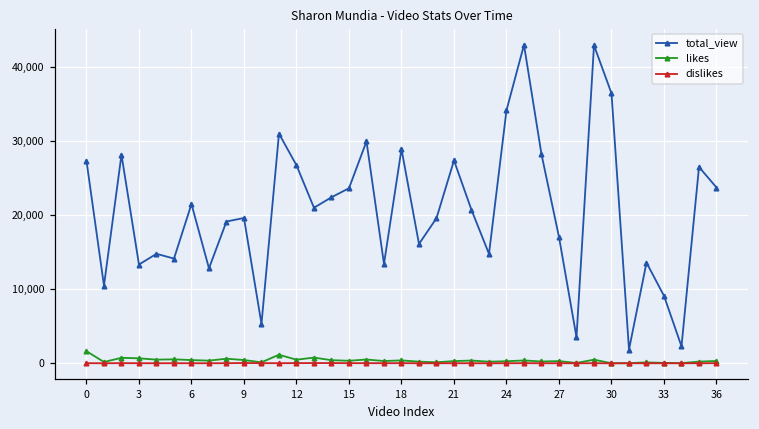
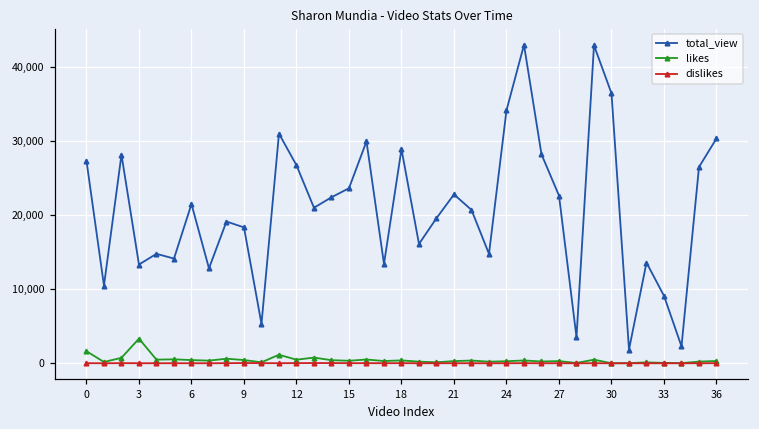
likes, 3: 1,000 -> 3,000
total_view, 9: 20,000 -> 18,000
total_view, 21: 27,000 -> 23,000
total_view, 27: 17,000 -> 23,000
total_view, 36: 24,000 -> 30,000
